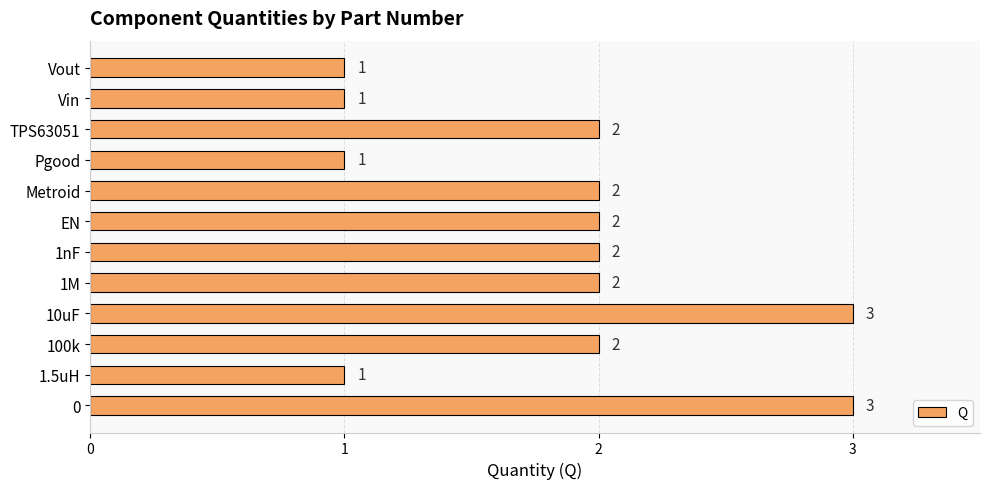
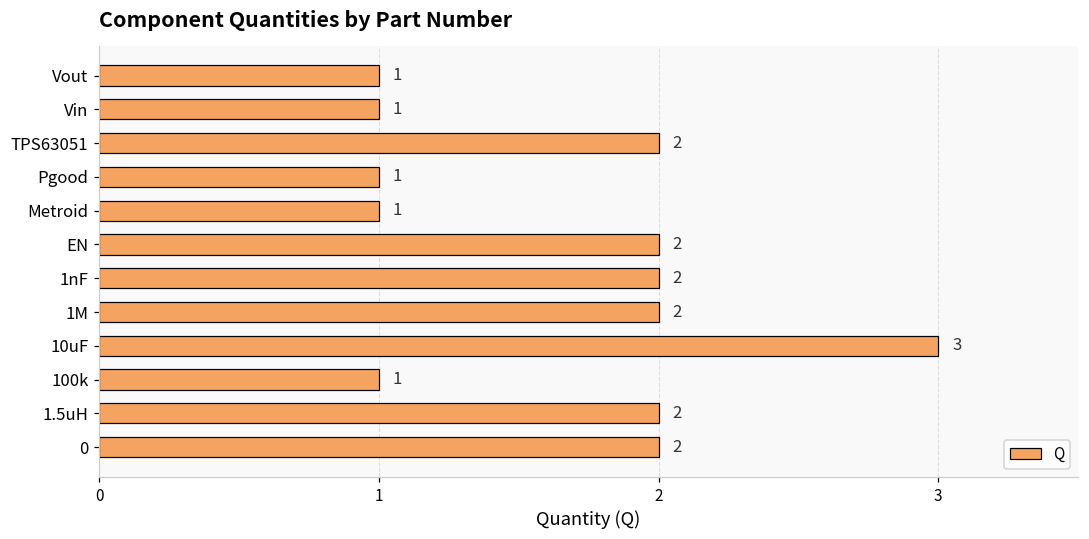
Metroid: 2 -> 1
100k: 2 -> 1
1.5uH: 1 -> 2
0: 3 -> 2
